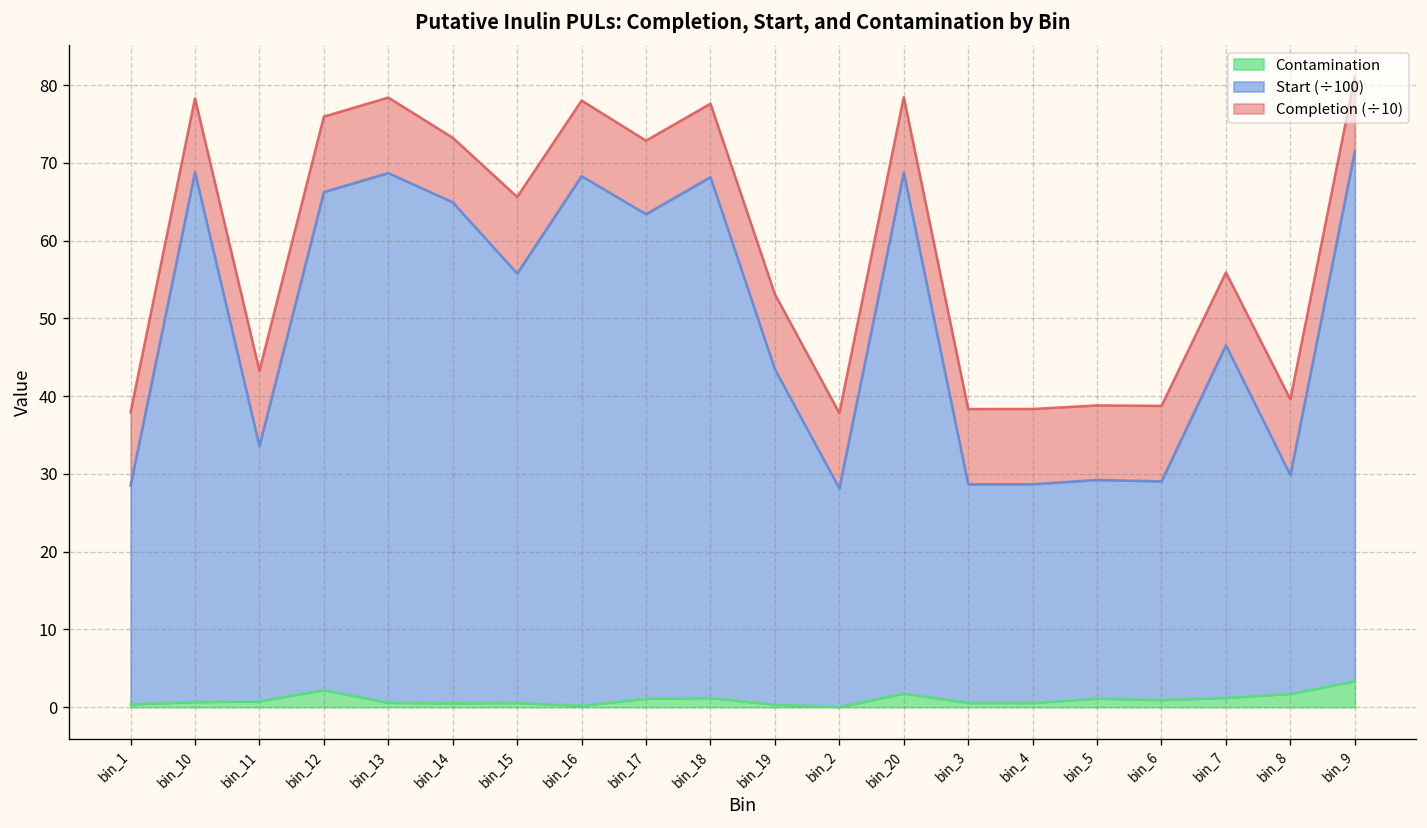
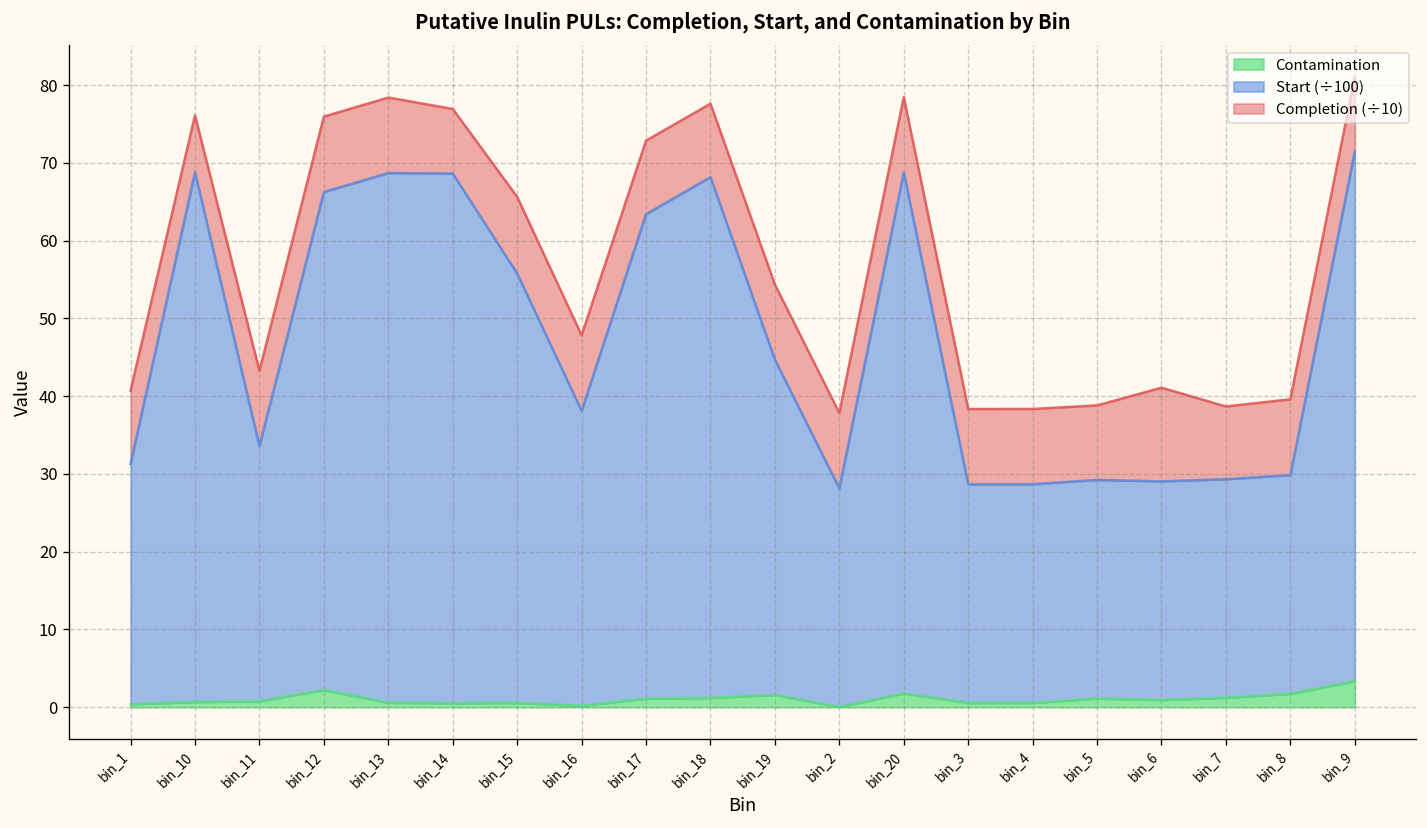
Start (÷100), bin_1: 28 -> 31
Completion (÷10), bin_10: 10 -> 7
Start (÷100), bin_14: 64 -> 68
Start (÷100), bin_16: 68 -> 38
Contamination, bin_19: 0 -> 2
Completion (÷10), bin_6: 10 -> 12
Start (÷100), bin_7: 45 -> 28
